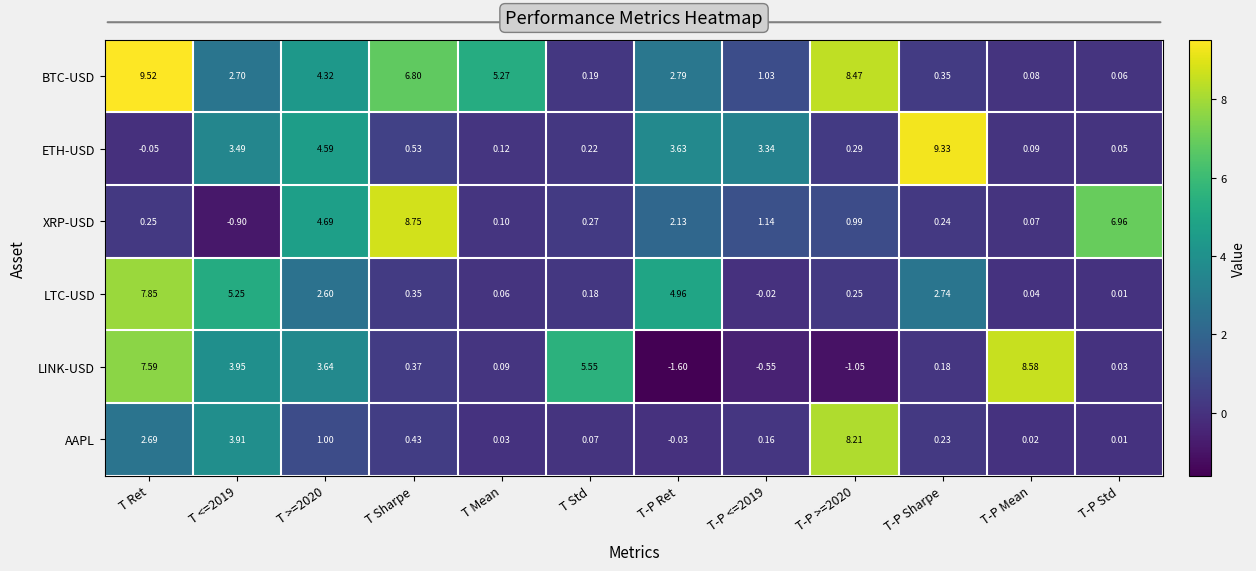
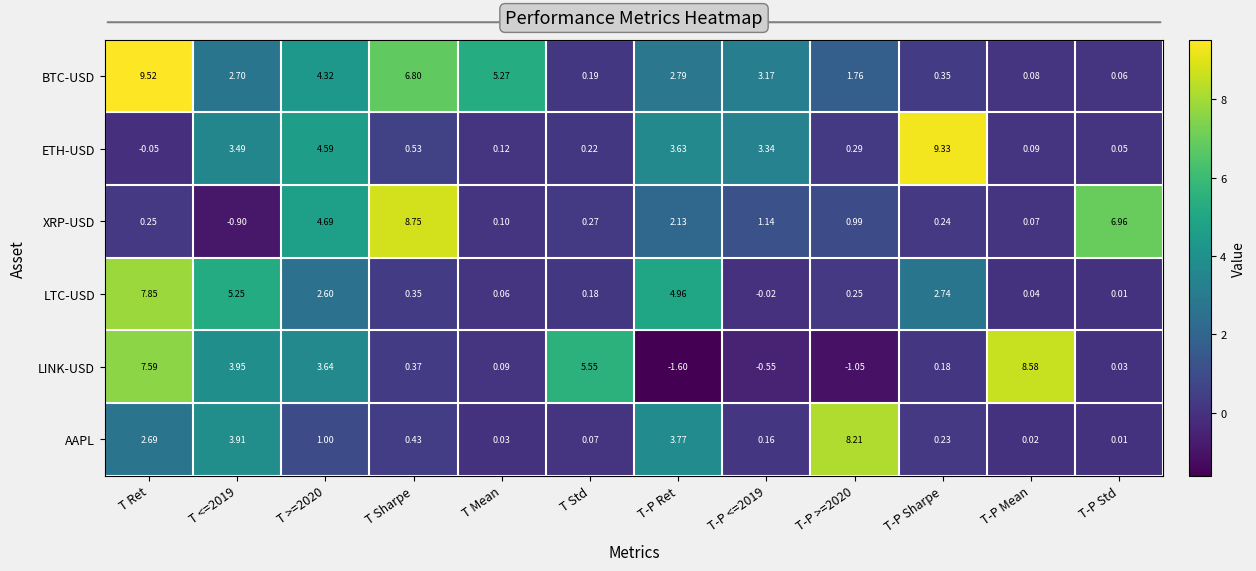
BTC-USD, T-P <=2019: 1.03 -> 3.17
BTC-USD, T-P >=2020: 8.47 -> 1.76
AAPL, T-P Ret: -0.03 -> 3.77
